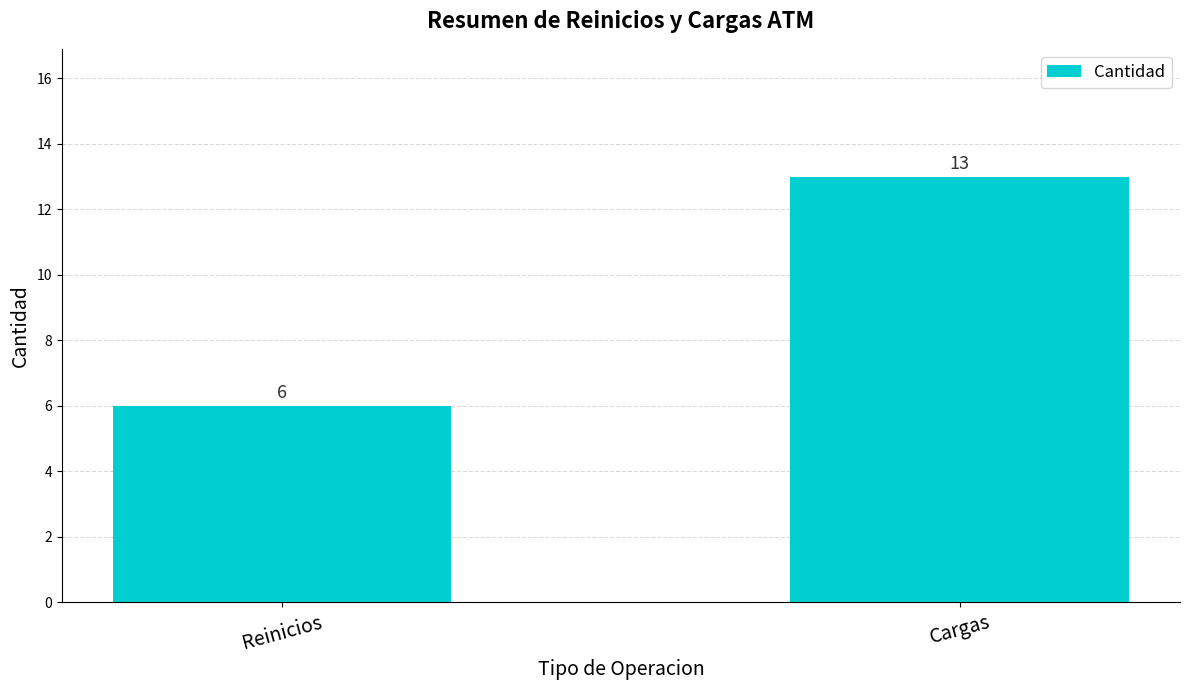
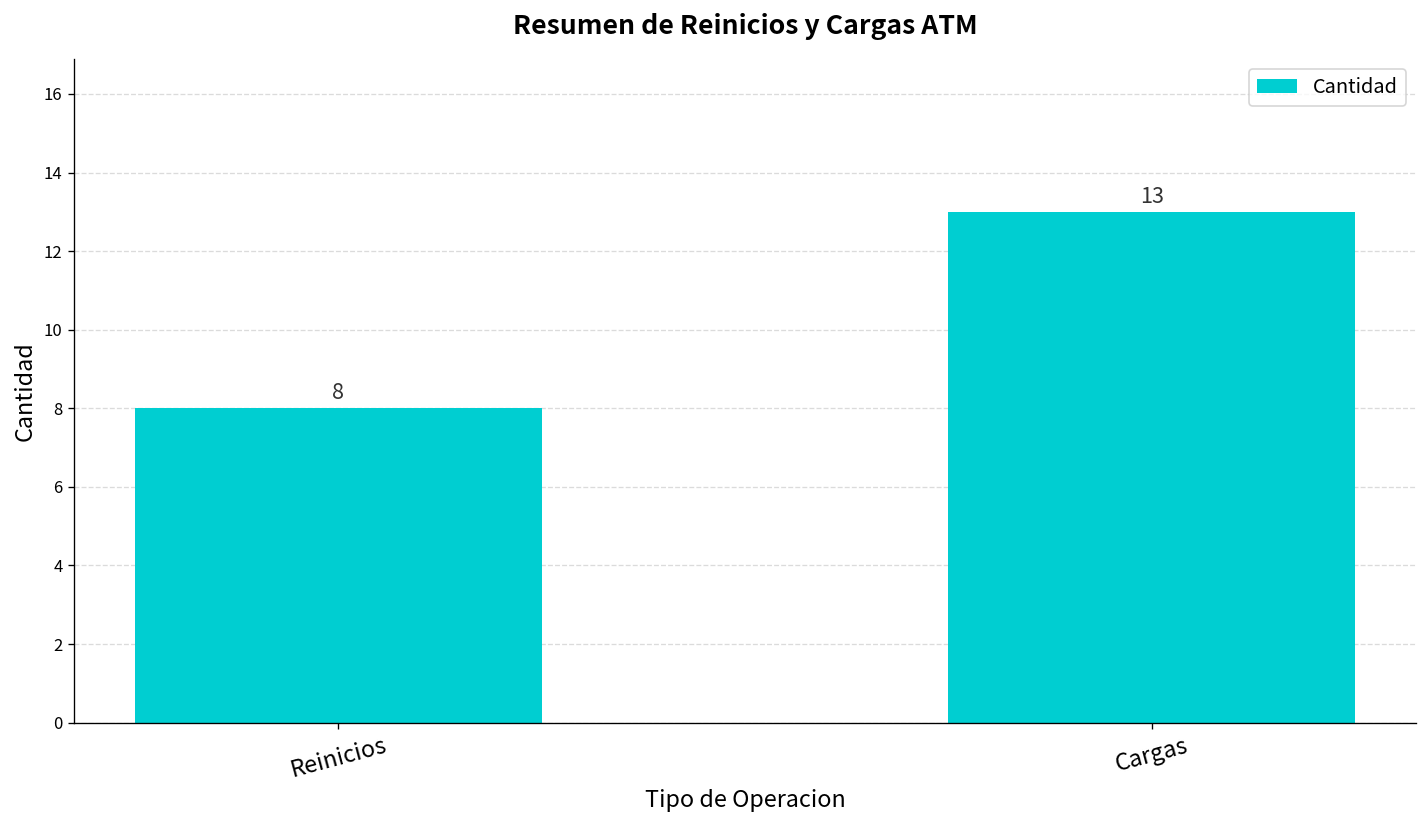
Reinicios: 6 -> 8
